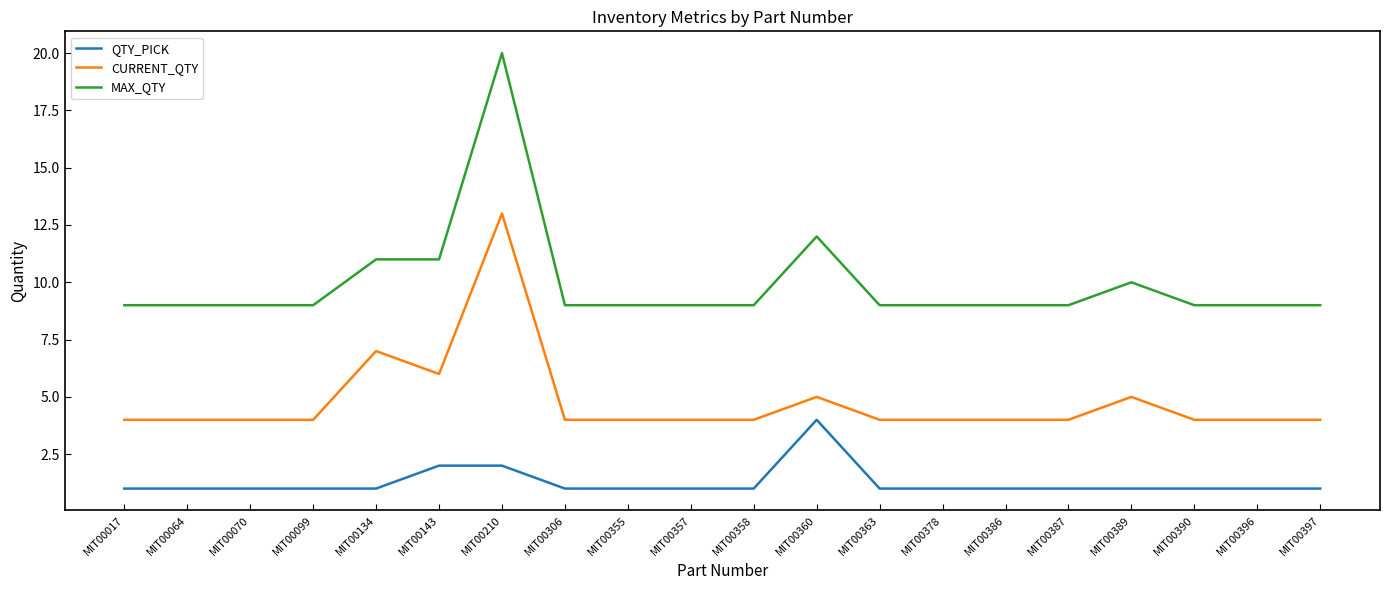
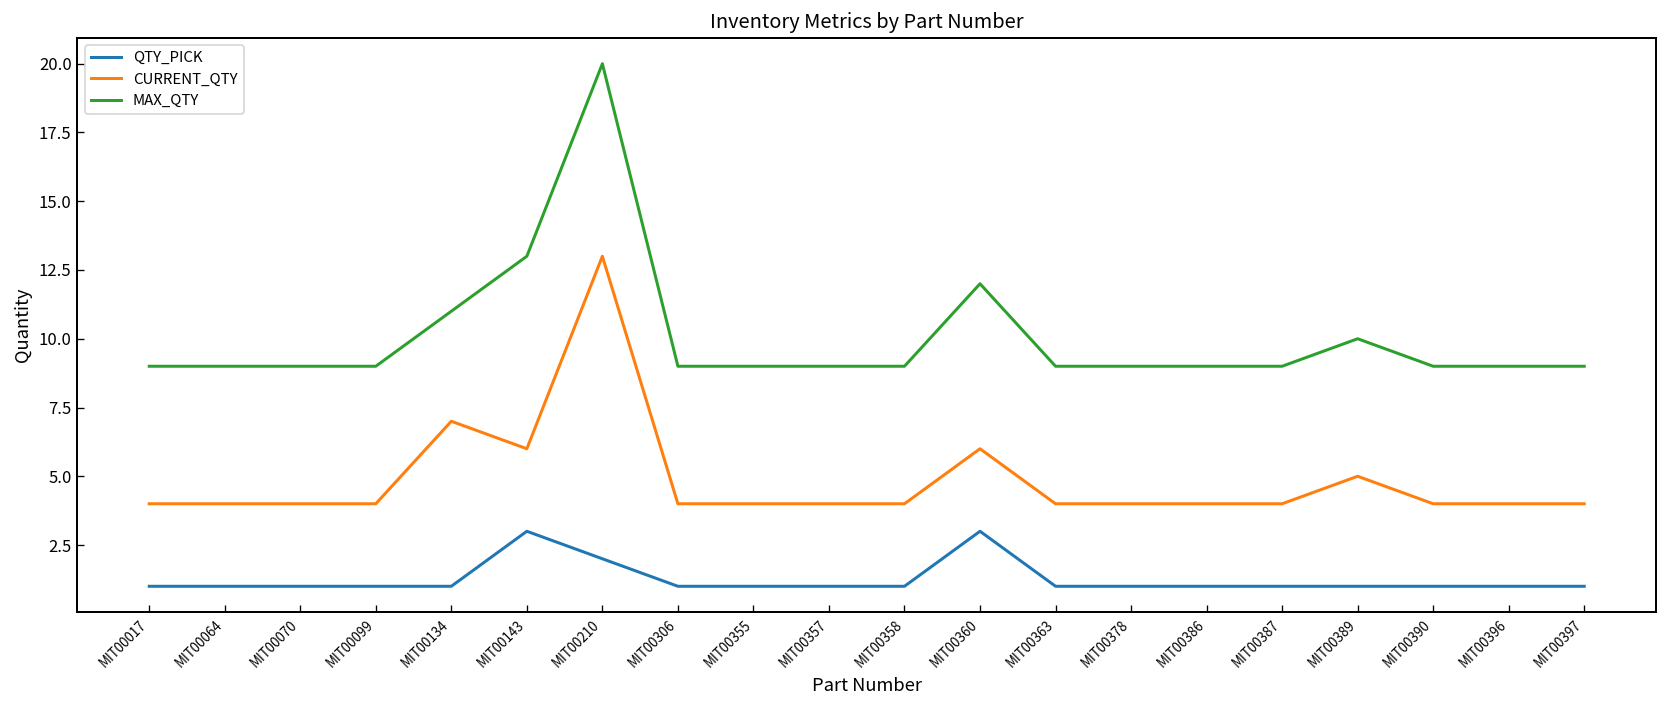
QTY_PICK, MIT00143: 2 -> 3
MAX_QTY, MIT00143: 11.0 -> 13.0
QTY_PICK, MIT00360: 4 -> 3
CURRENT_QTY, MIT00360: 5.0 -> 6.0
